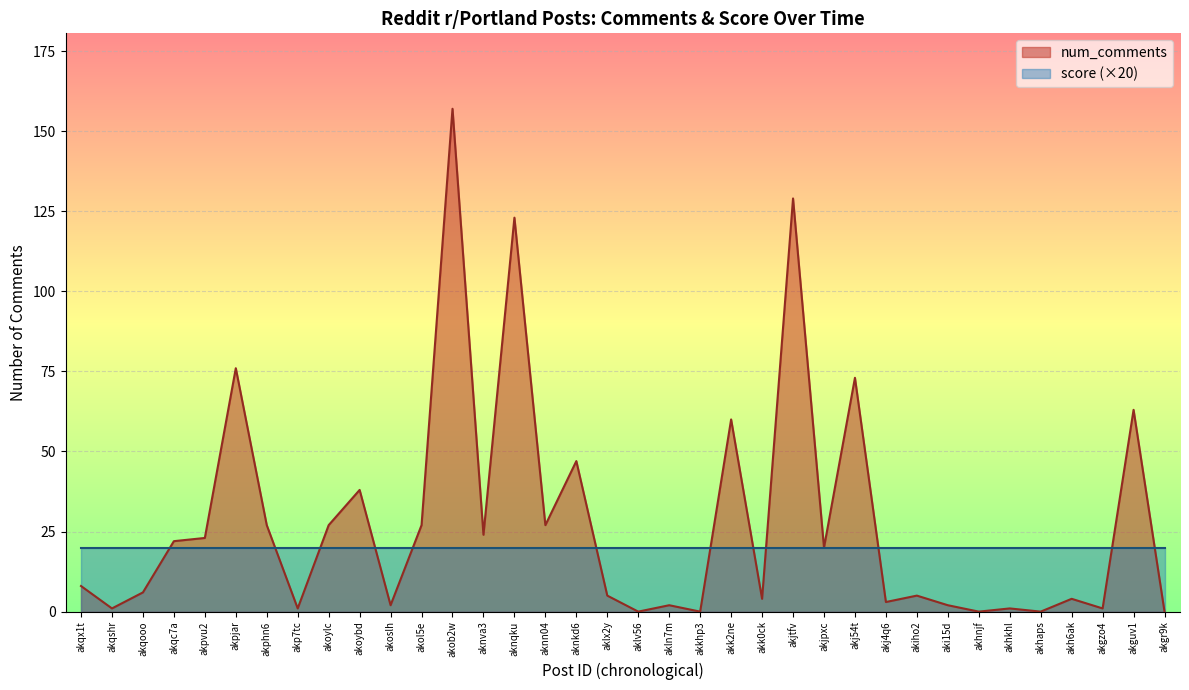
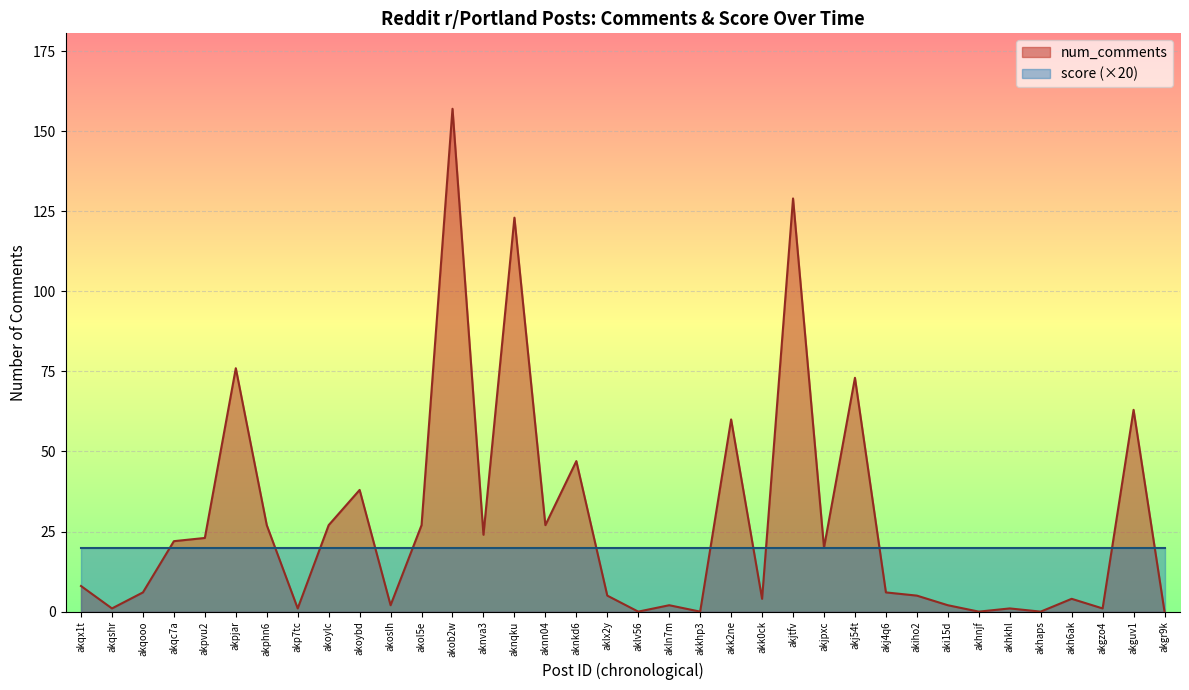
num_comments, akj4q6: 3 -> 6
